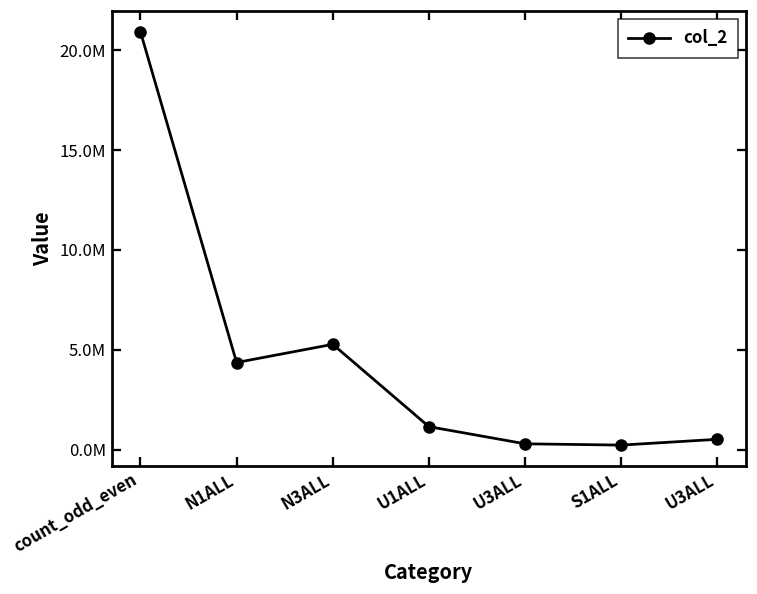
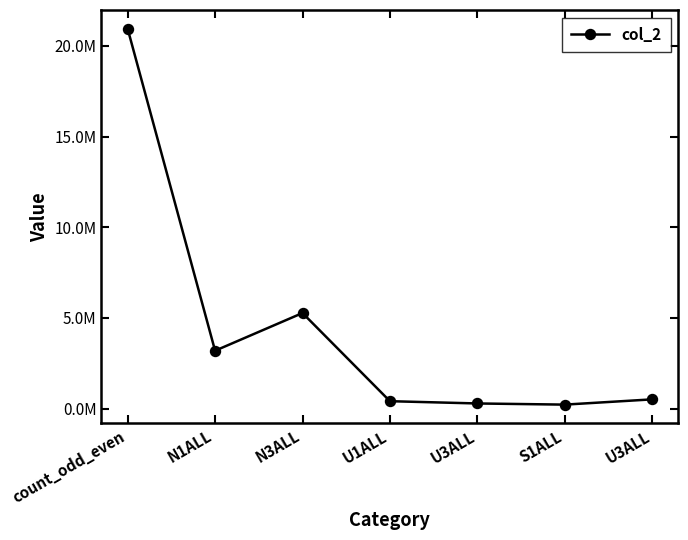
N1ALL: 4400000 -> 3200000
U1ALL: 1100000 -> 400000
